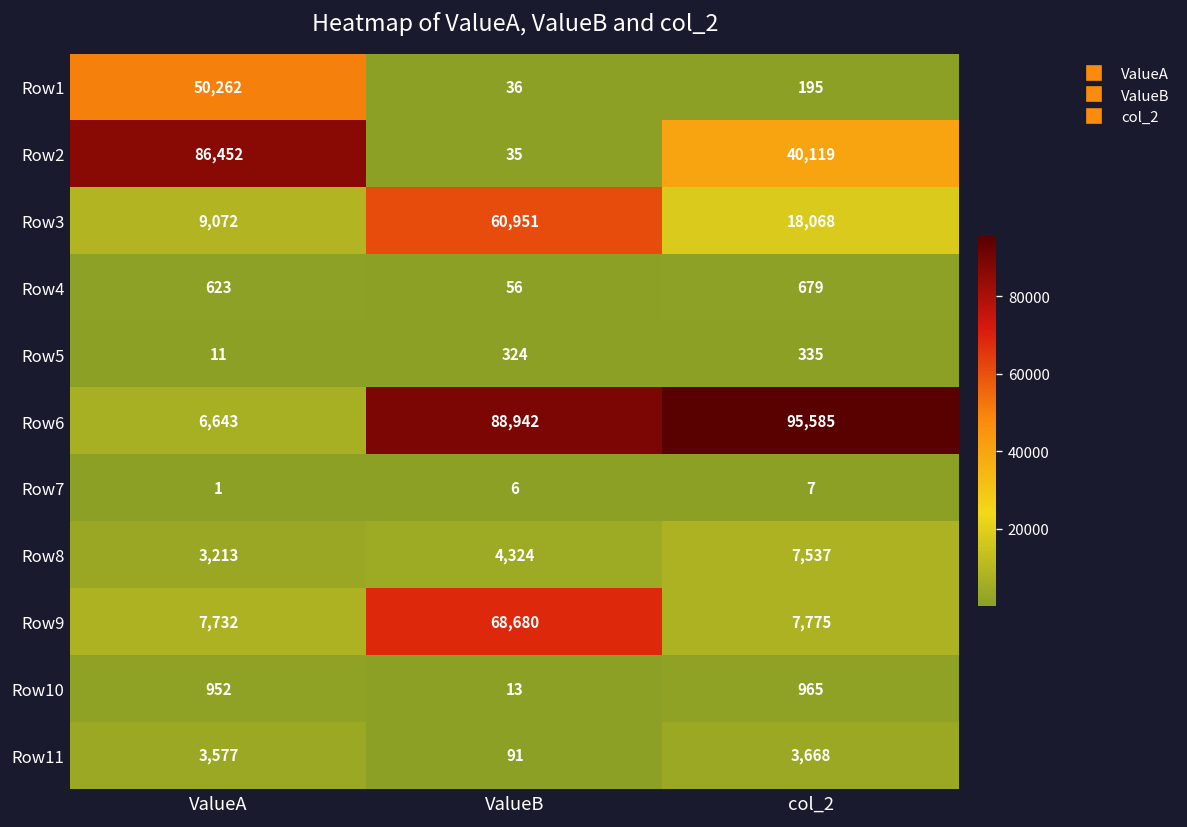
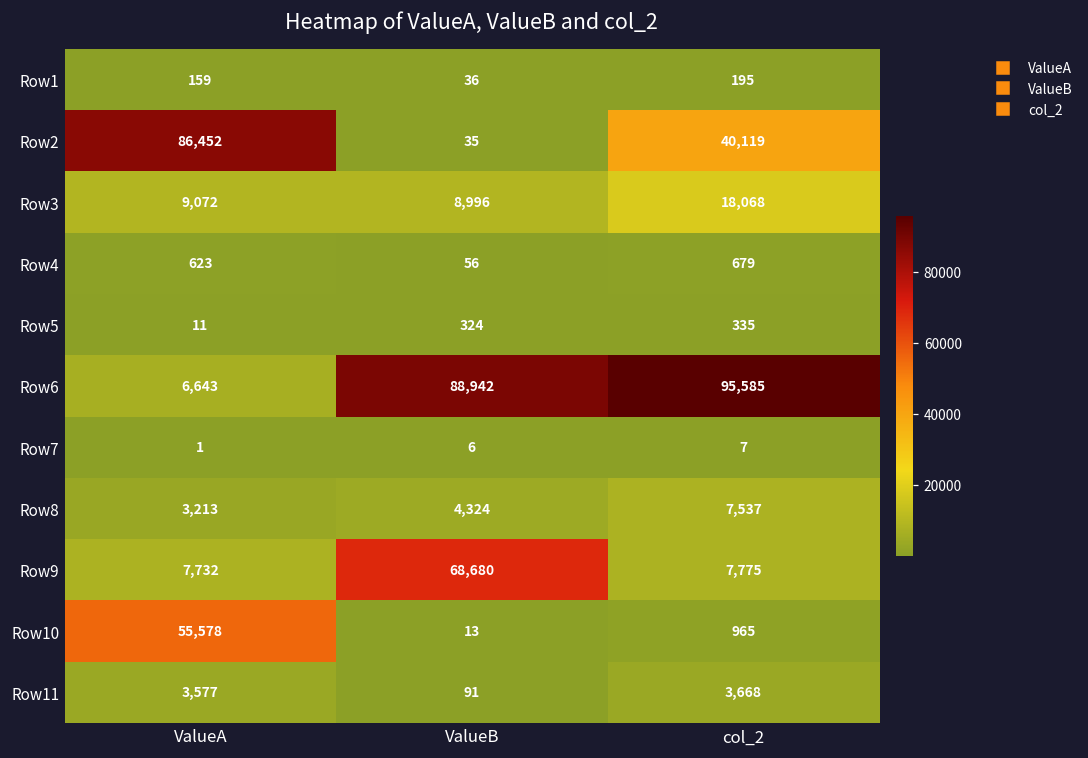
Row1, ValueA: 50,262 -> 159
Row3, ValueB: 60,951 -> 8,996
Row10, ValueA: 952 -> 55,578
